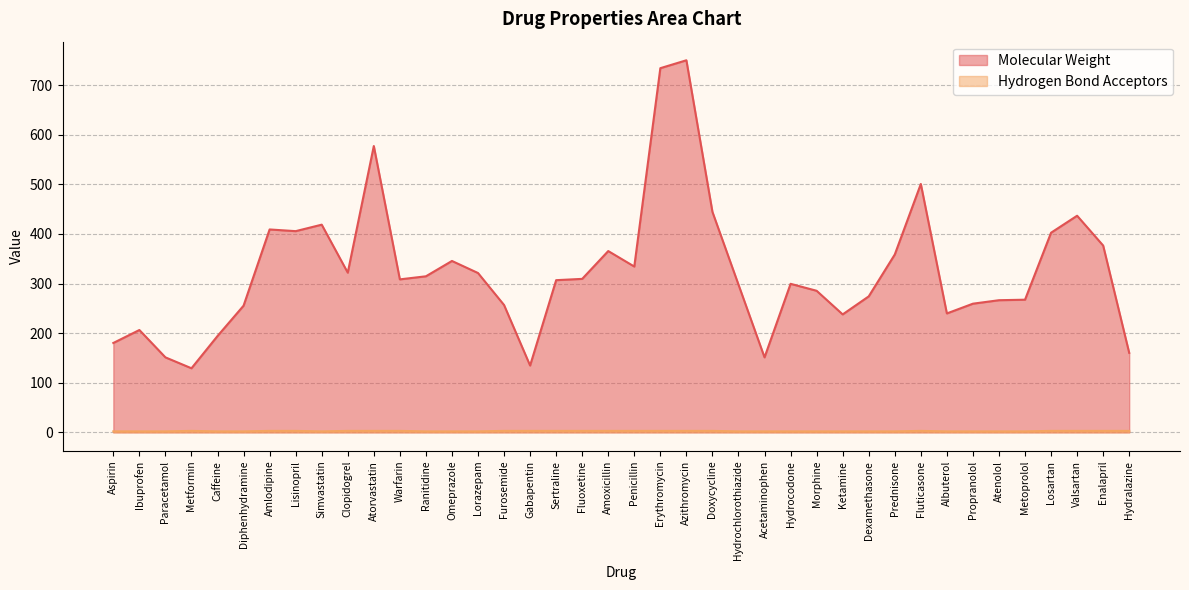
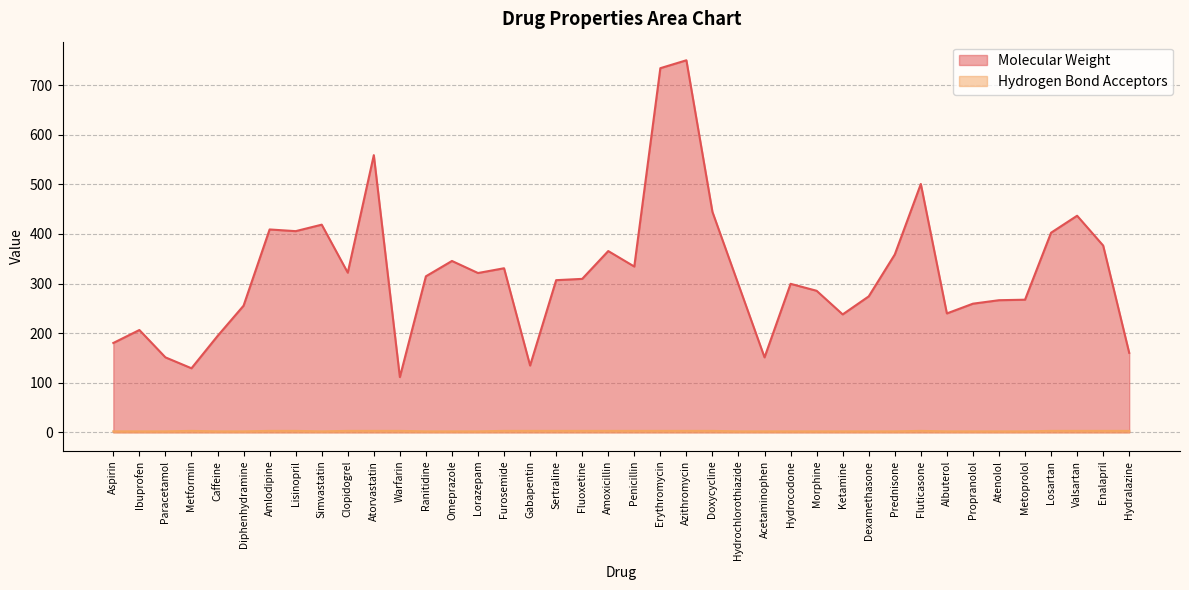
Molecular Weight, Atorvastatin: 580 -> 560
Molecular Weight, Warfarin: 310 -> 110
Molecular Weight, Furosemide: 260 -> 330
